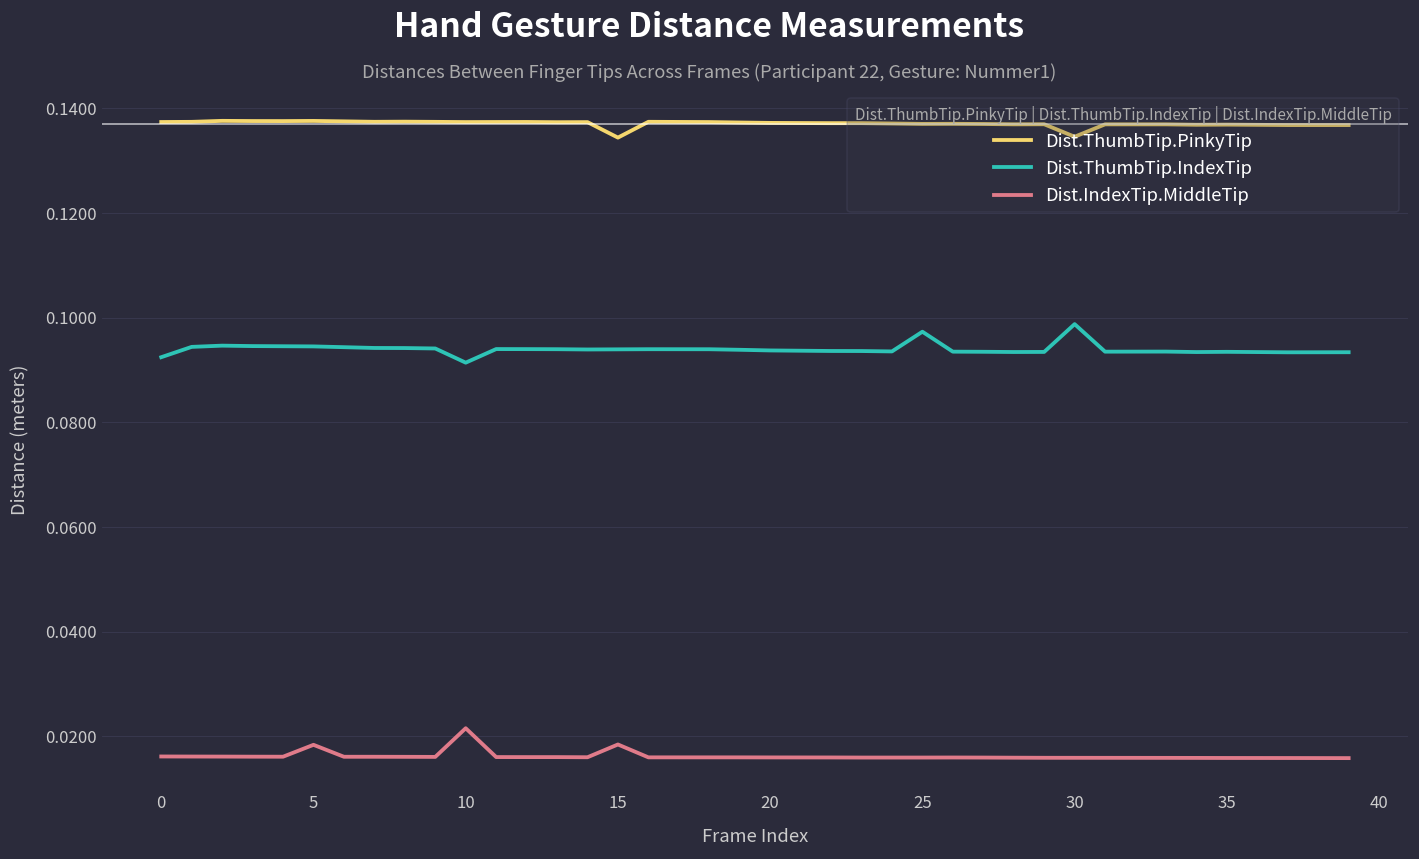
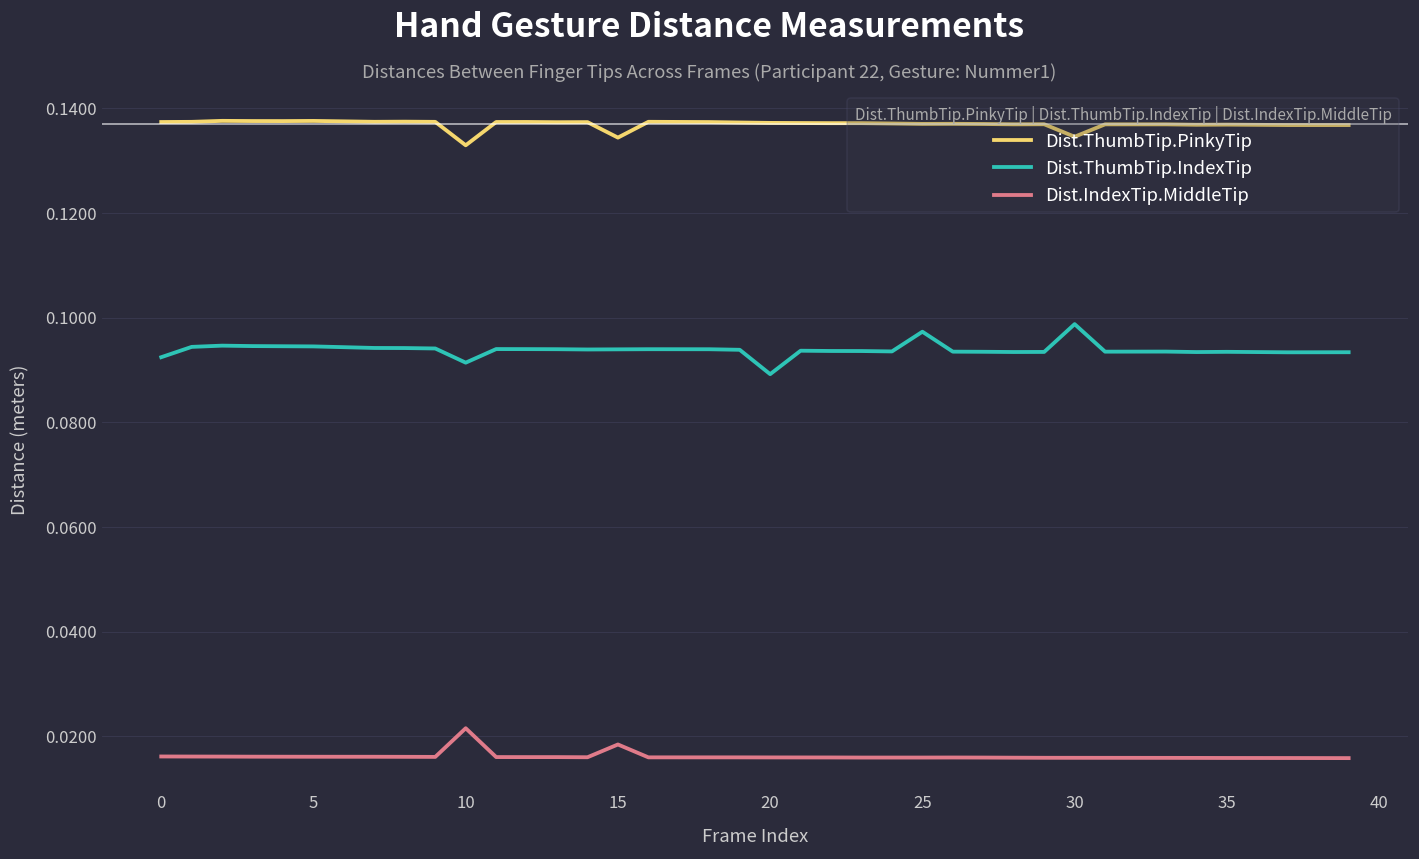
Dist.IndexTip.MiddleTip, 5: 0.018 -> 0.016
Dist.ThumbTip.PinkyTip, 10: 0.137 -> 0.133
Dist.ThumbTip.IndexTip, 20: 0.094 -> 0.089
